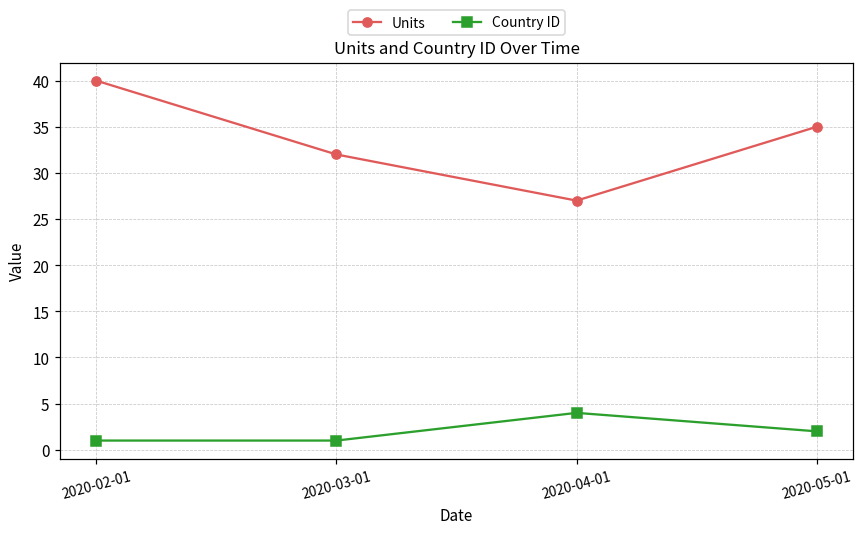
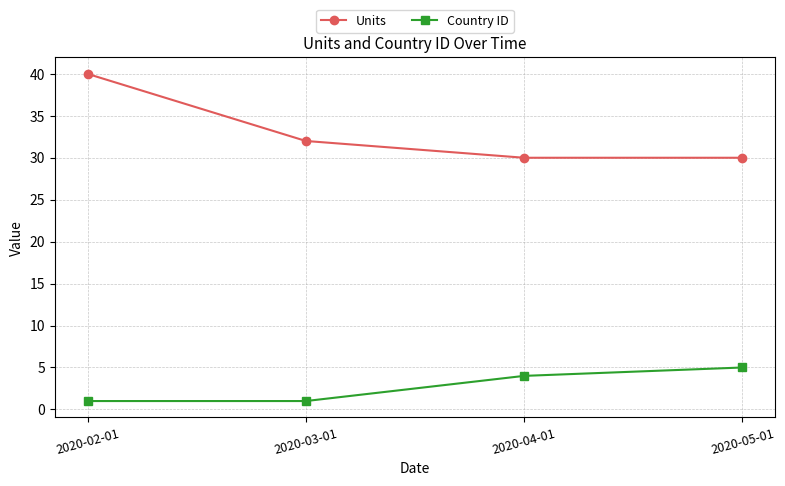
Units, 2020-04-01: 27 -> 30
Units, 2020-05-01: 35 -> 30
Country ID, 2020-05-01: 2 -> 5
